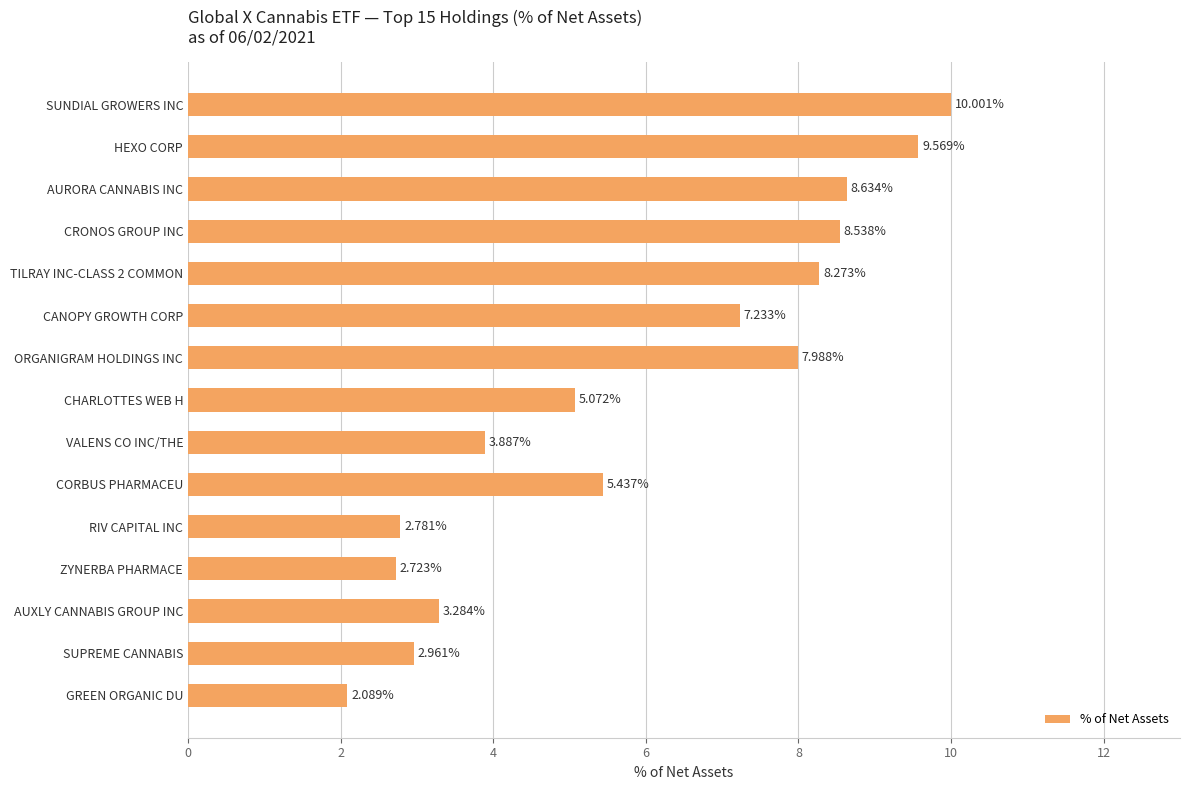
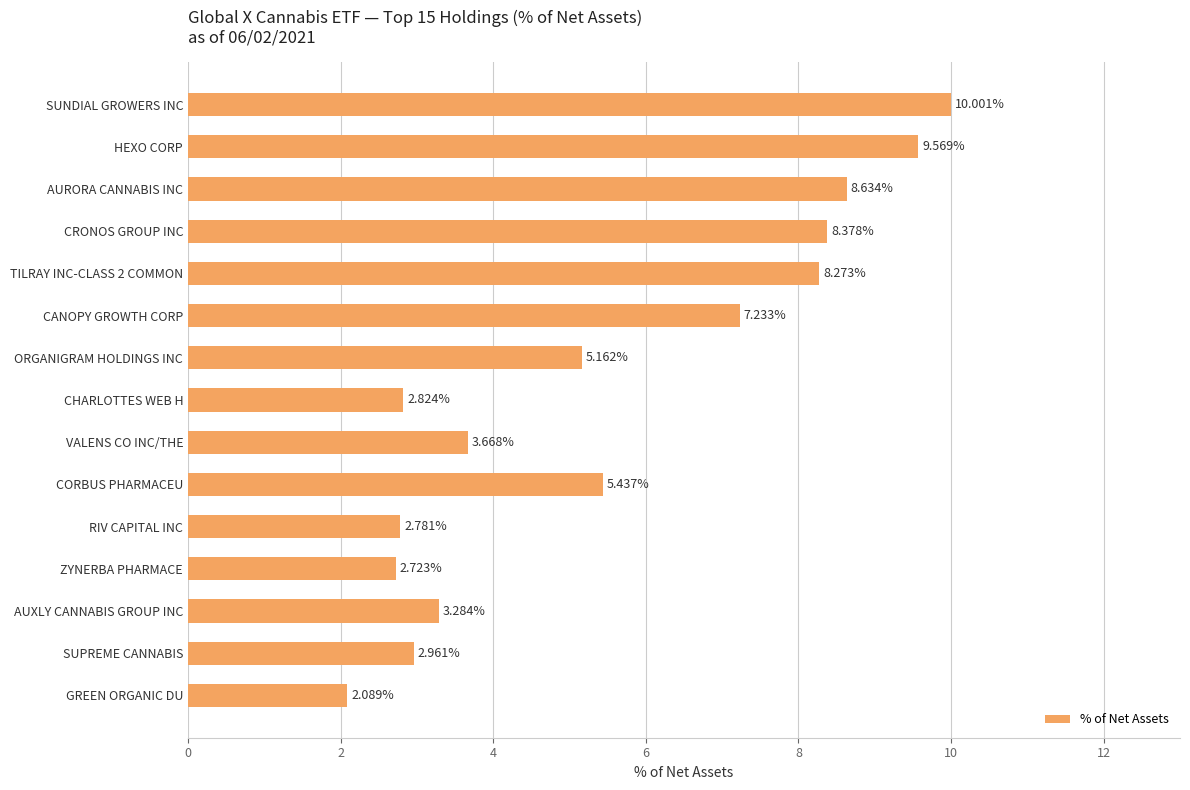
CRONOS GROUP INC: 8.538% -> 8.378%
ORGANIGRAM HOLDINGS INC: 7.988% -> 5.162%
CHARLOTTES WEB H: 5.072% -> 2.824%
VALENS CO INC/THE: 3.887% -> 3.668%
